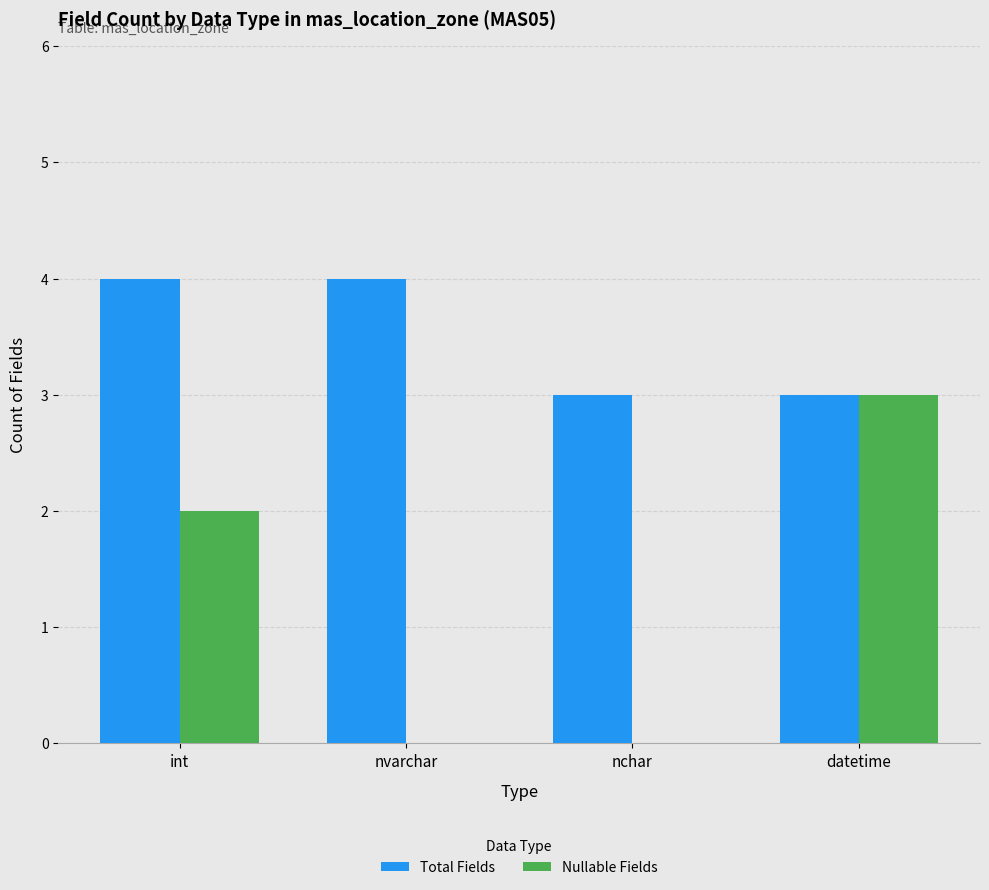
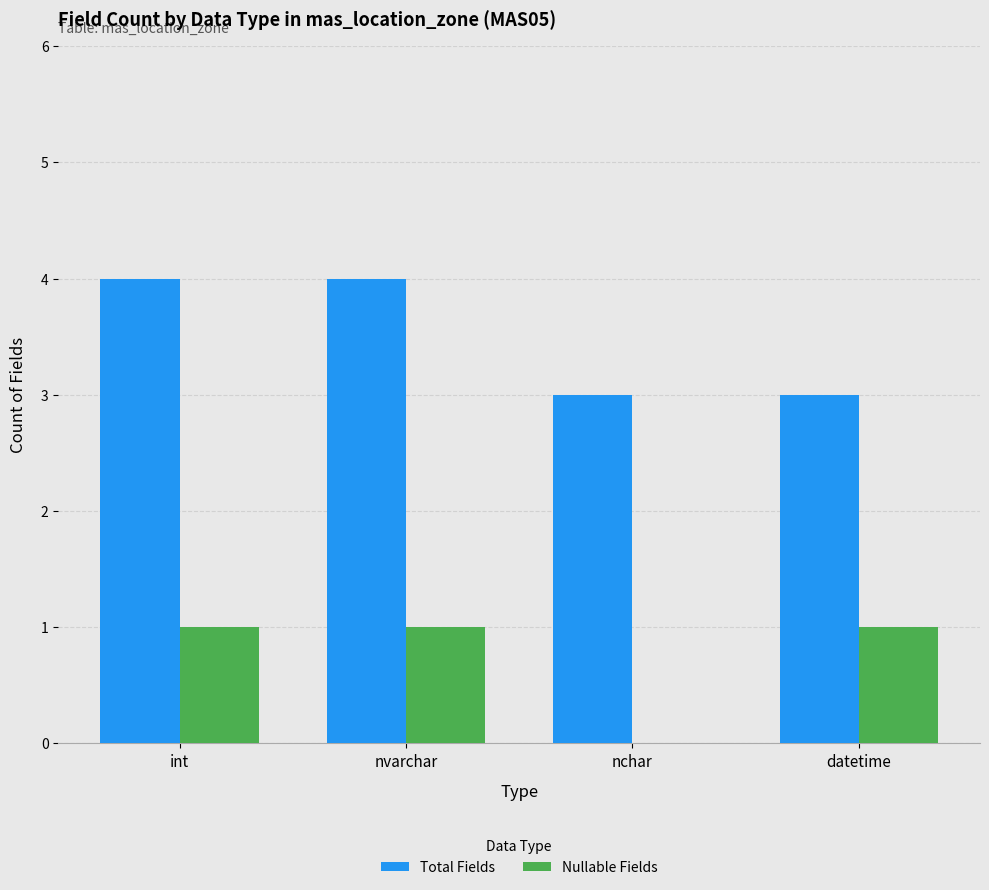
Nullable Fields, int: 2 -> 1
Nullable Fields, nvarchar: 0 -> 1
Nullable Fields, datetime: 3 -> 1
